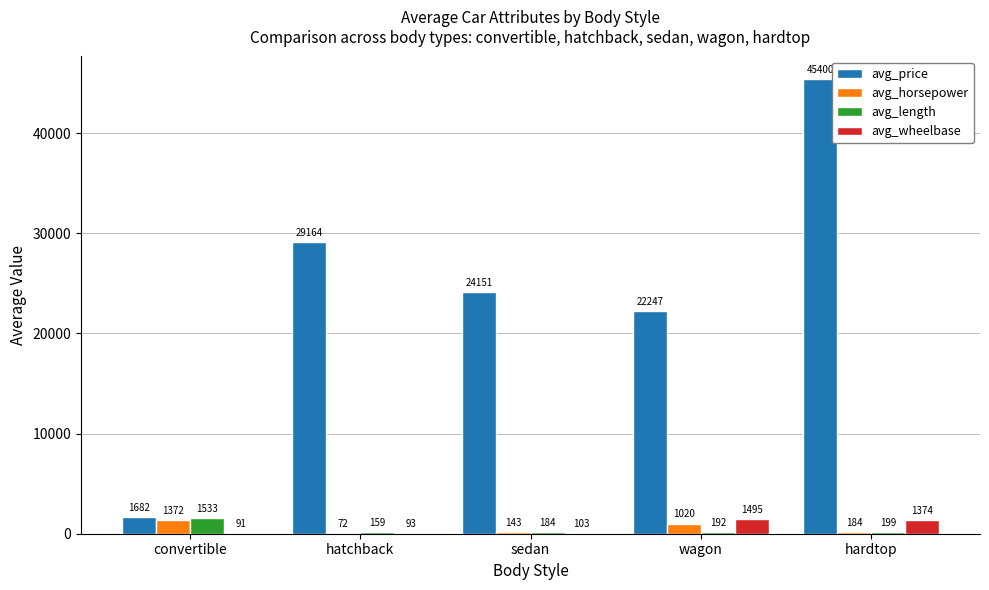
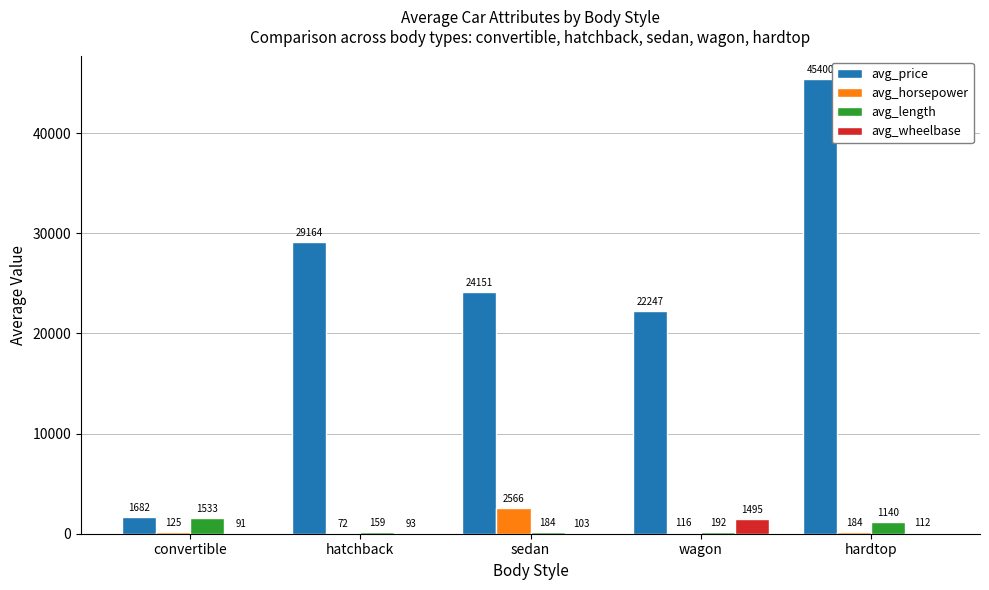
avg_horsepower, convertible: 1372 -> 125
avg_horsepower, sedan: 143 -> 2566
avg_horsepower, wagon: 1020 -> 116
avg_length, hardtop: 199 -> 1140
avg_wheelbase, hardtop: 1374 -> 112
